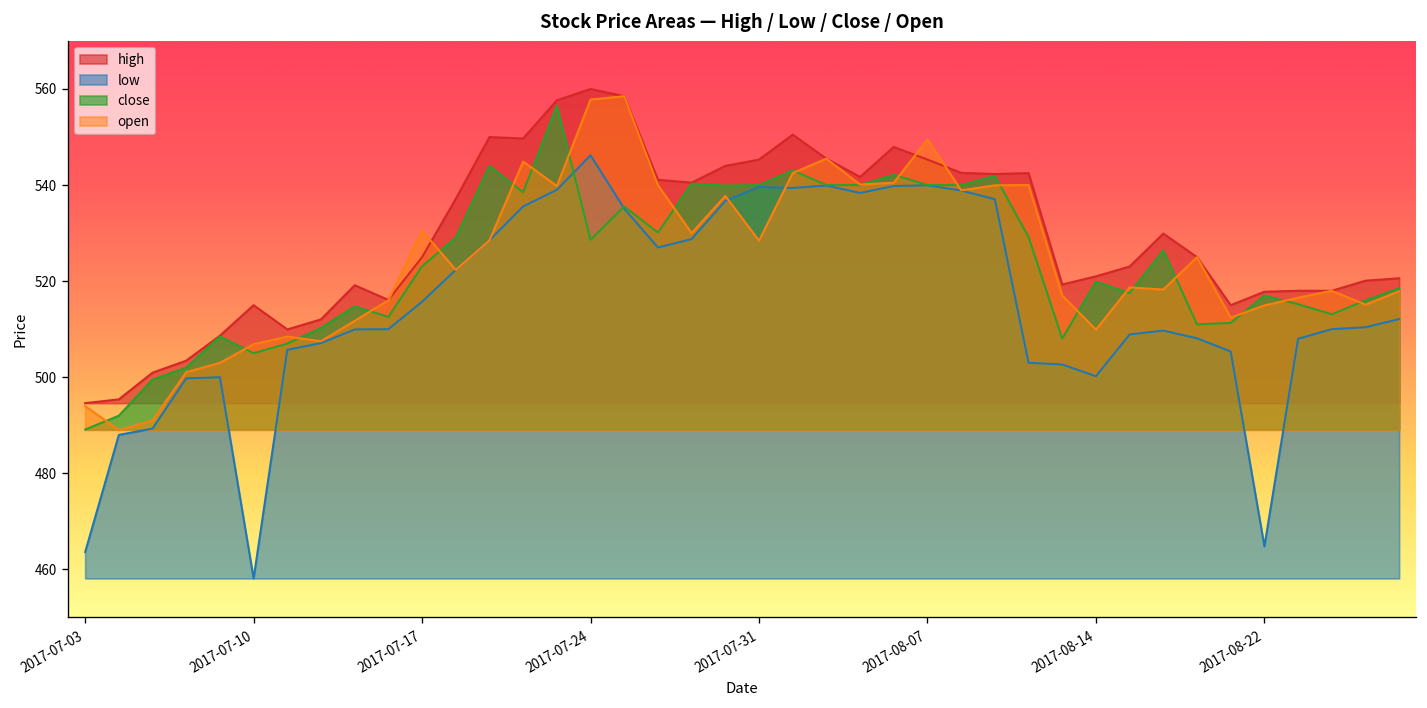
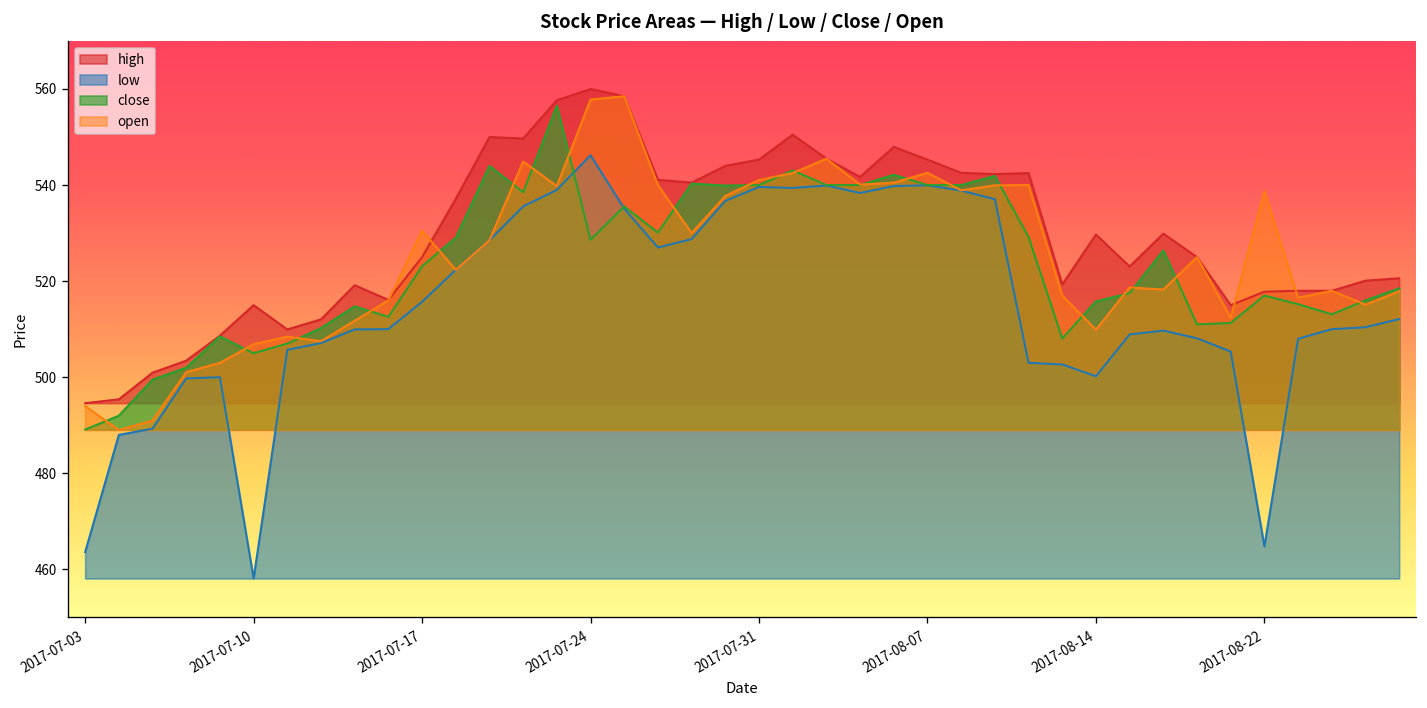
open, 2017-07-31: 528 -> 541
open, 2017-08-07: 550 -> 543
high, 2017-08-14: 521 -> 530
close, 2017-08-14: 520 -> 516
open, 2017-08-22: 515 -> 539
